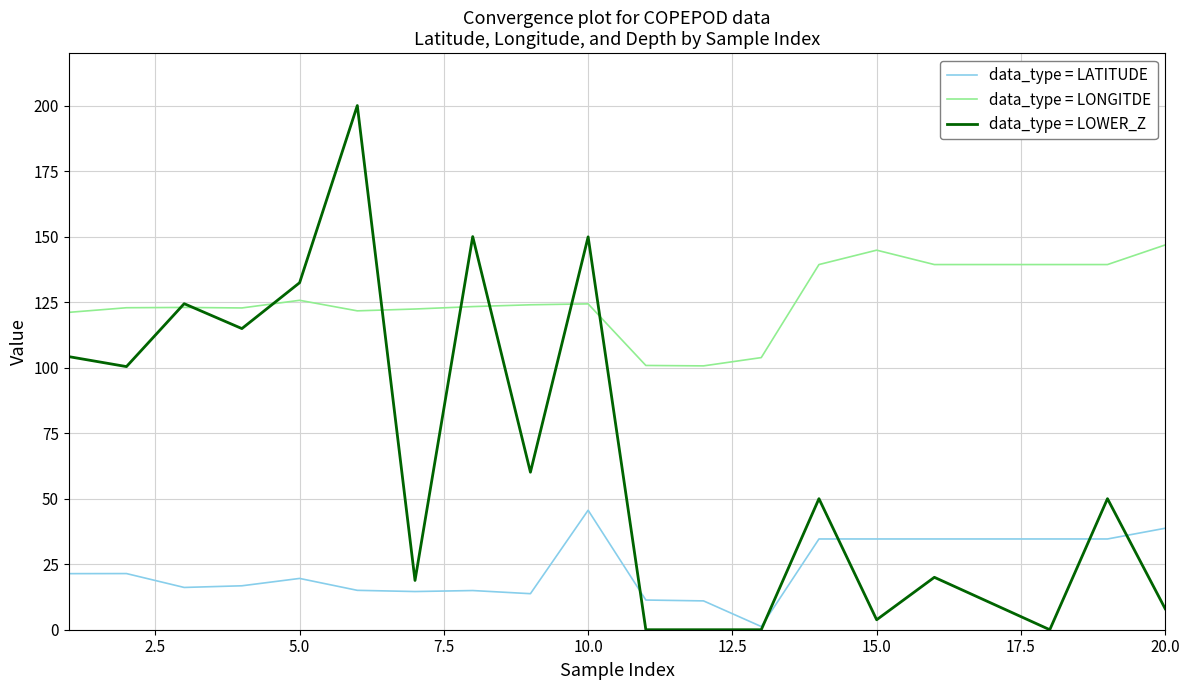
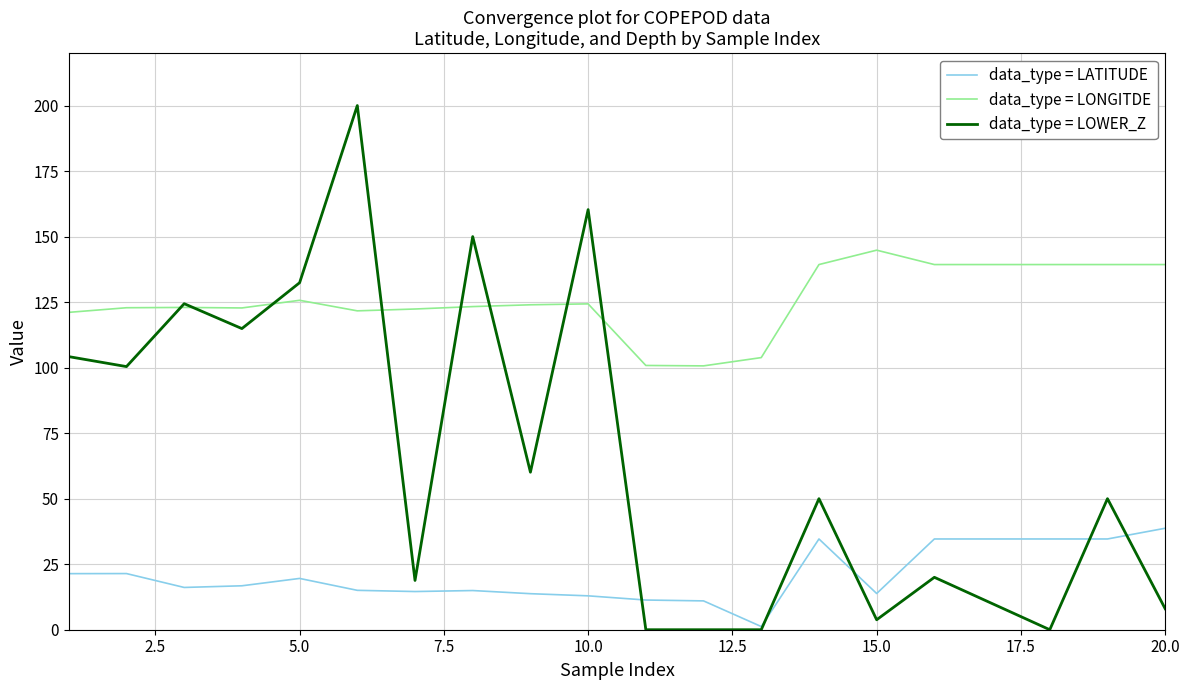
data_type = LATITUDE, 10.0: 46 -> 13
data_type = LOWER_Z, 10.0: 150 -> 160
data_type = LATITUDE, 15.0: 35 -> 14
data_type = LONGITDE, 20.0: 147 -> 139
